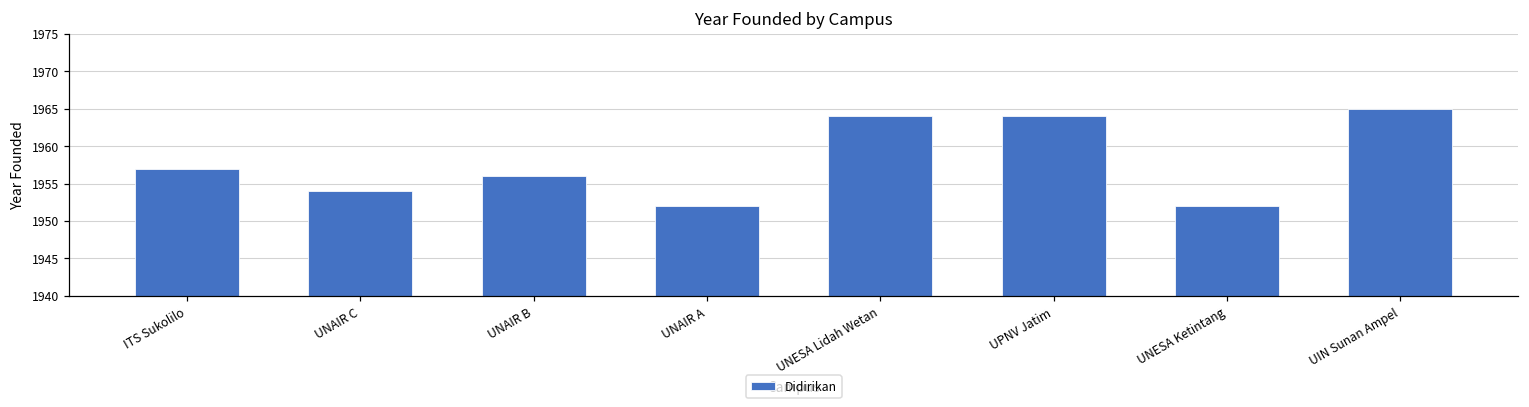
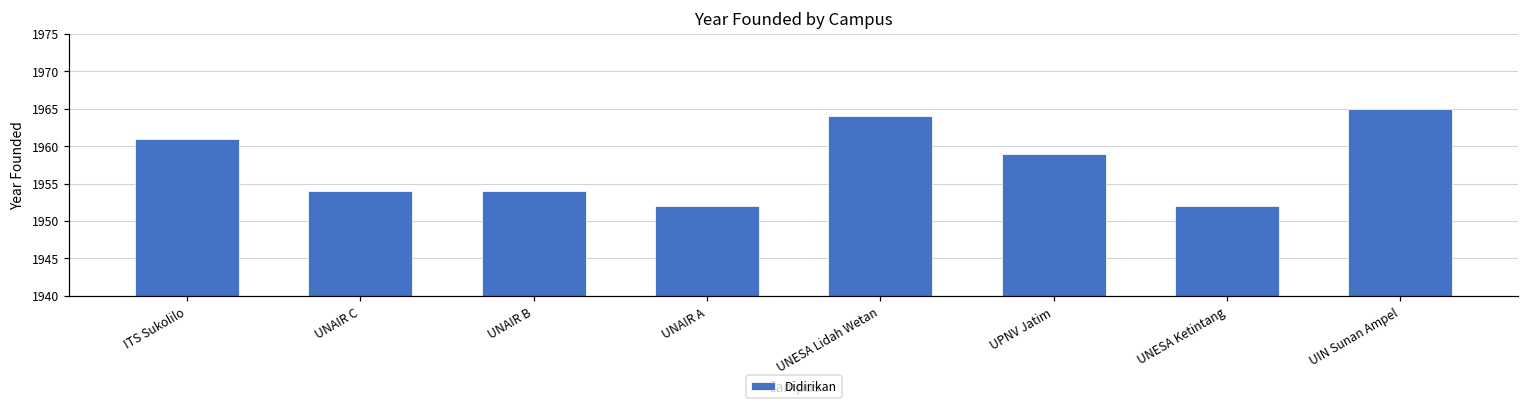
ITS Sukolilo: 1957 -> 1961
UNAIR B: 1956 -> 1954
UPNV Jatim: 1964 -> 1959
